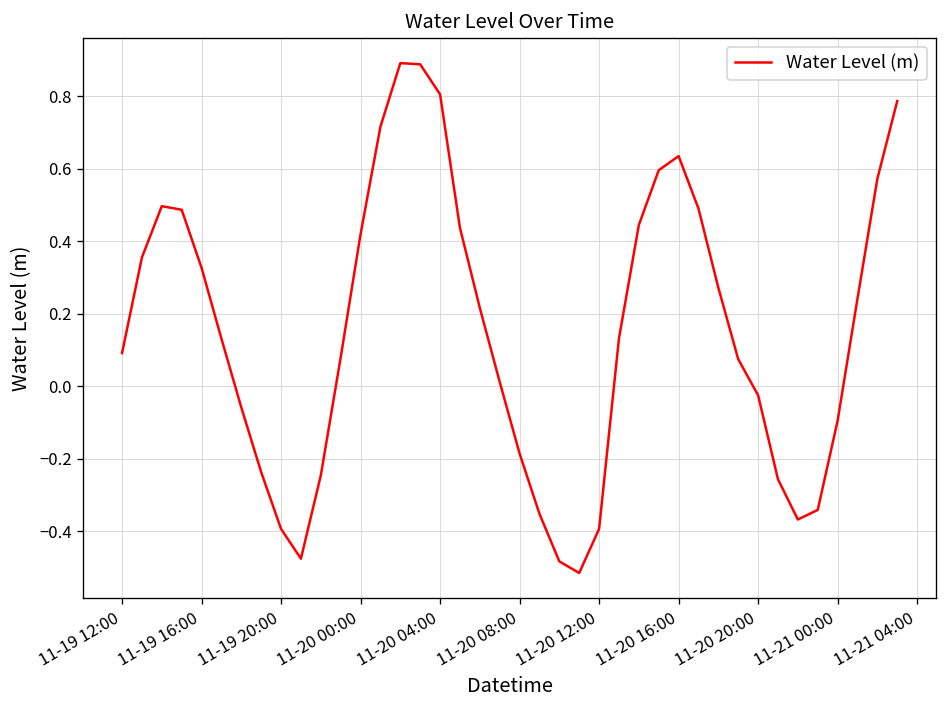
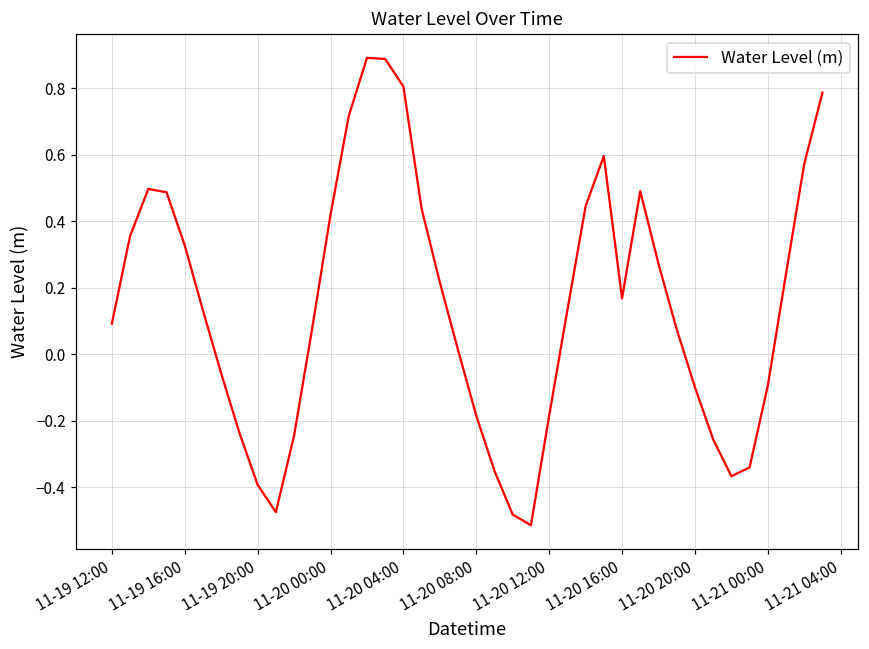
11-20 12:00: -0.39 -> -0.19
11-20 16:00: 0.64 -> 0.17
11-20 20:00: -0.02 -> -0.10
